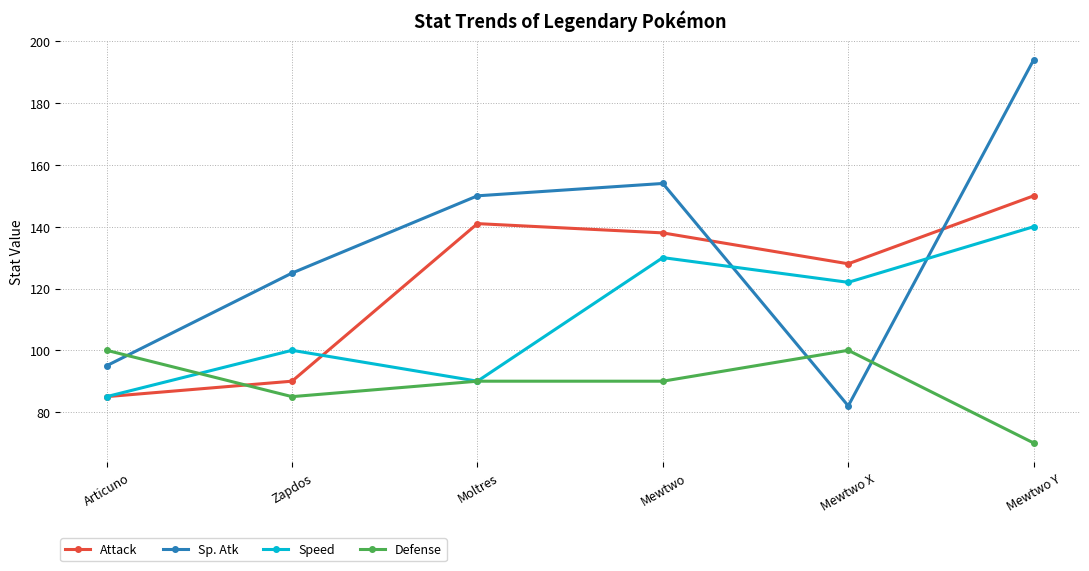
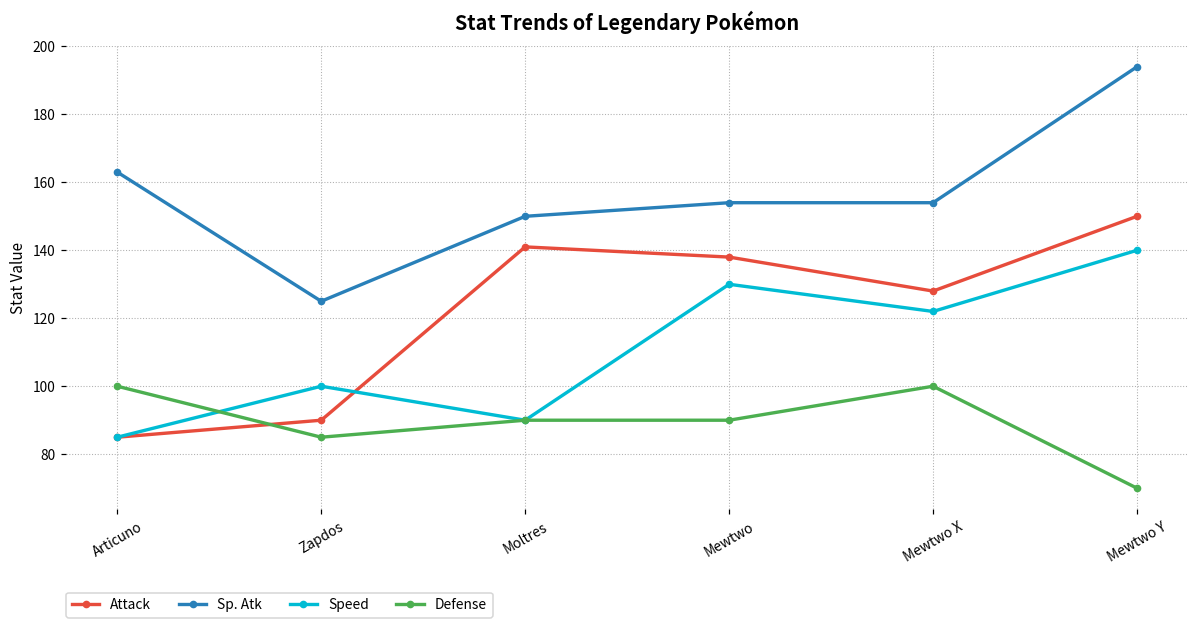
Sp. Atk, Articuno: 95 -> 163
Sp. Atk, Mewtwo X: 82 -> 154
